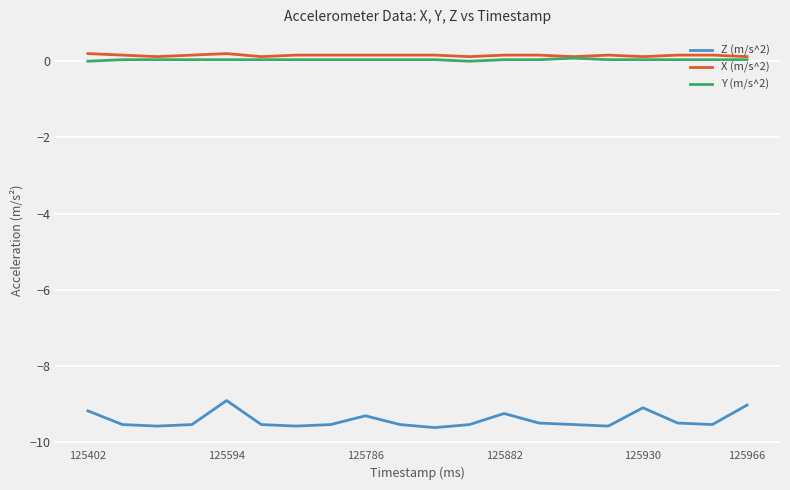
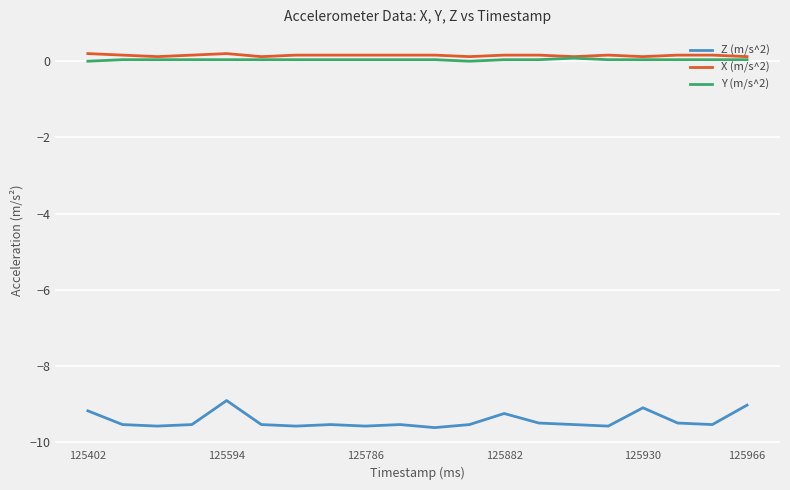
Z (m/s^2), 125786: -9.3 -> -9.6
